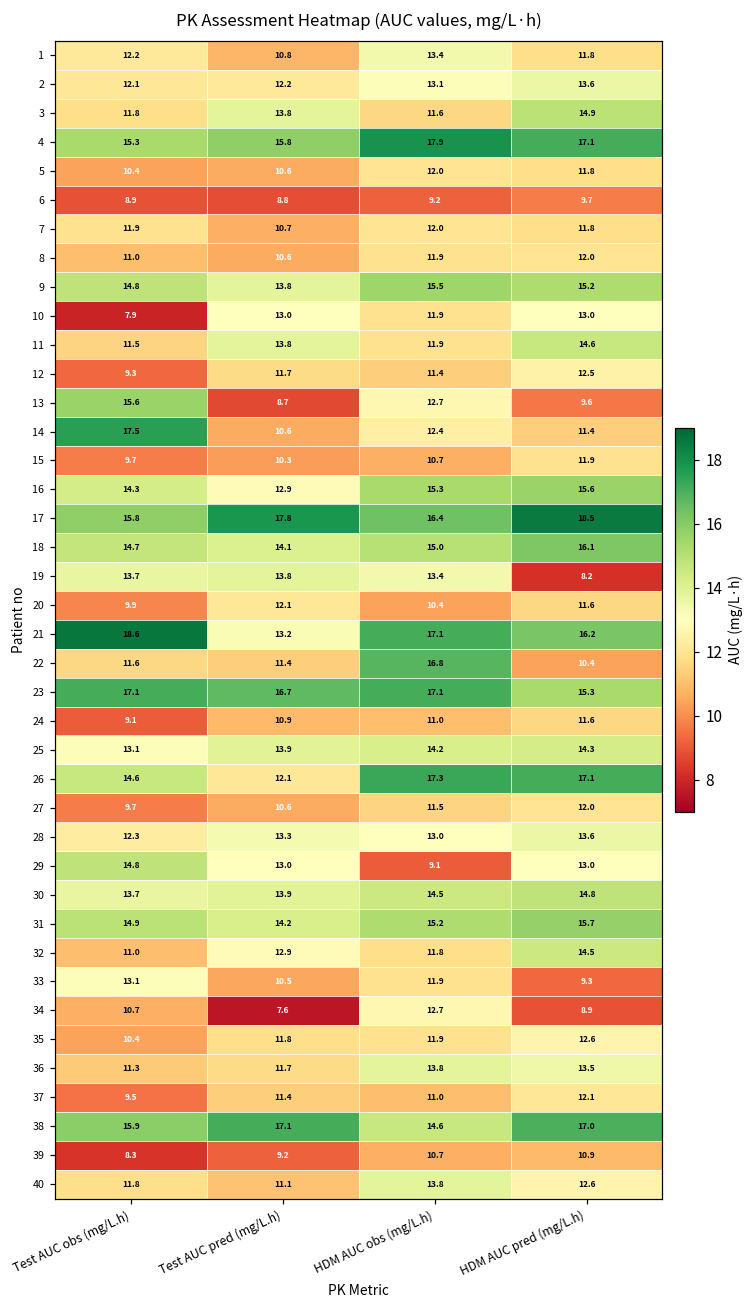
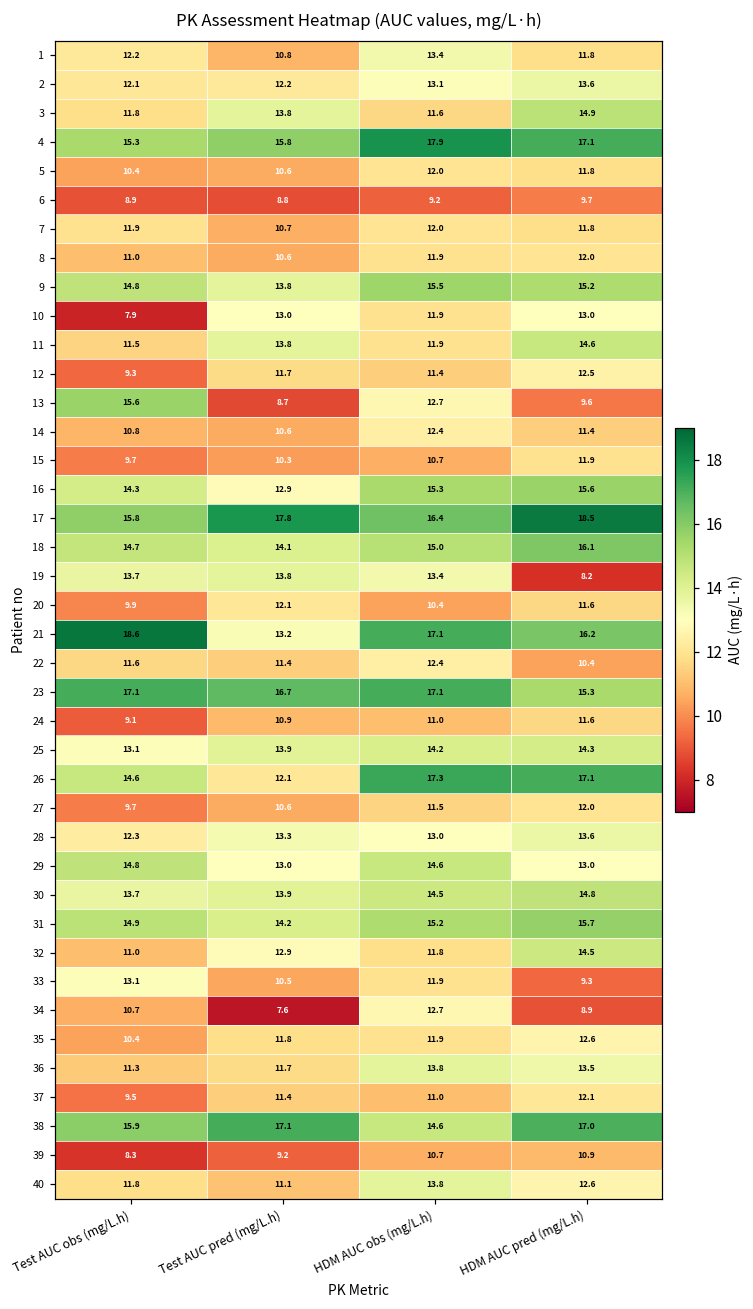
14, Test AUC obs (mg/L.h): 17.5 -> 10.8
22, HDM AUC obs (mg/L.h): 16.8 -> 12.4
29, HDM AUC obs (mg/L.h): 9.1 -> 14.6
